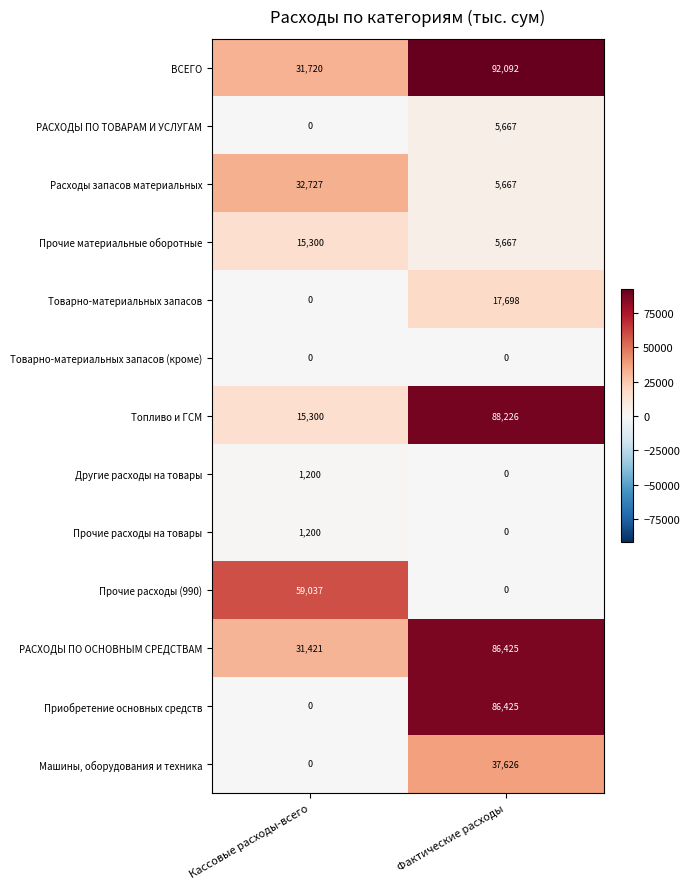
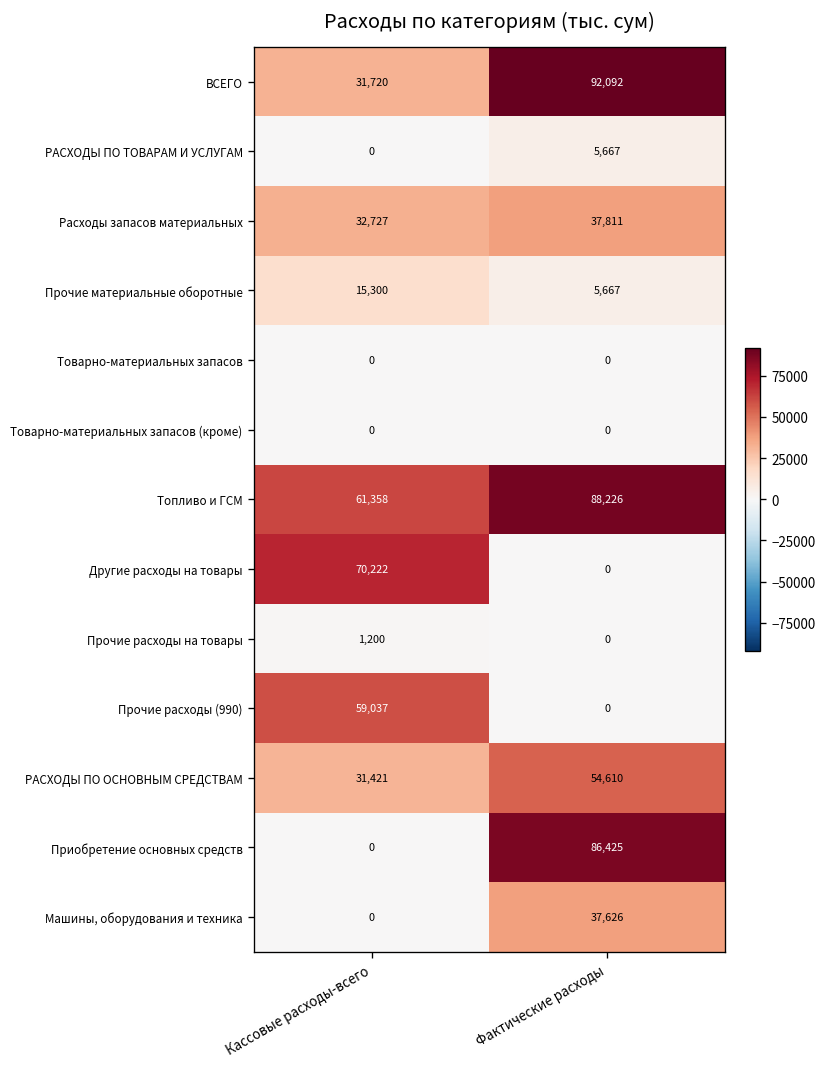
Расходы запасов материальных, Фактические расходы: 5,667 -> 37,811
Товарно-материальных запасов, Фактические расходы: 17,698 -> 0
Топливо и ГСМ, Кассовые расходы-всего: 15,300 -> 61,358
Другие расходы на товары, Кассовые расходы-всего: 1,200 -> 70,222
РАСХОДЫ ПО ОСНОВНЫМ СРЕДСТВАМ, Фактические расходы: 86,425 -> 54,610
